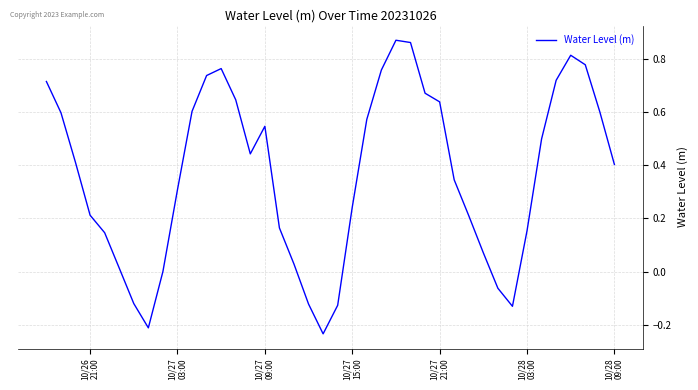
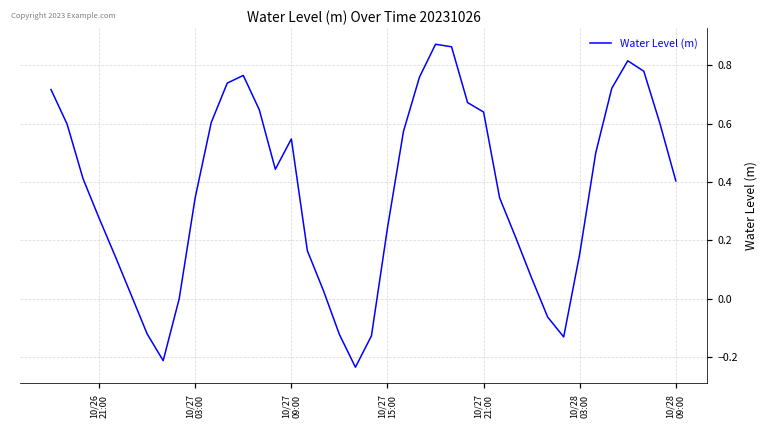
10/26 21:00: 0.21 -> 0.28
10/27 03:00: 0.31 -> 0.35
